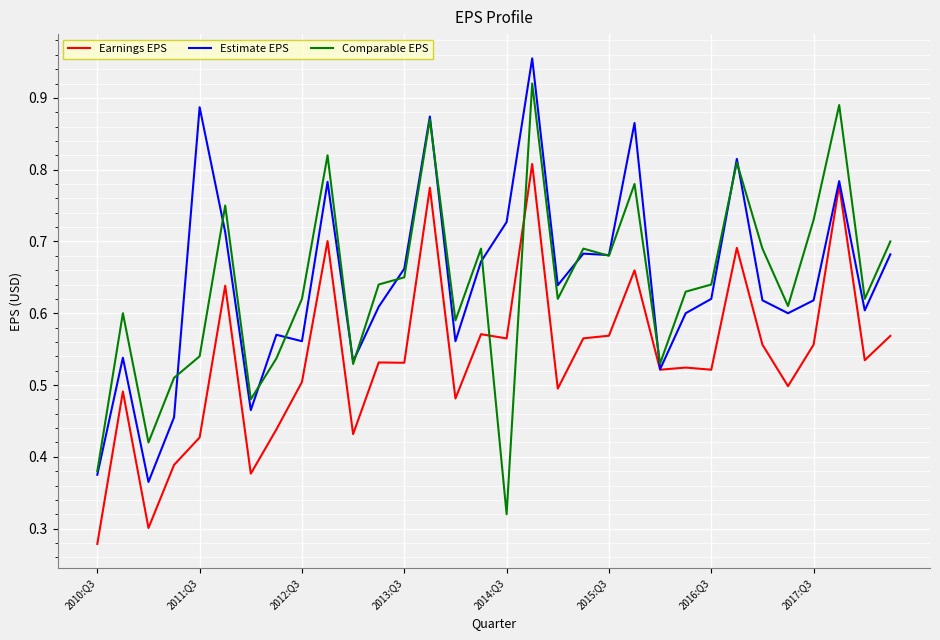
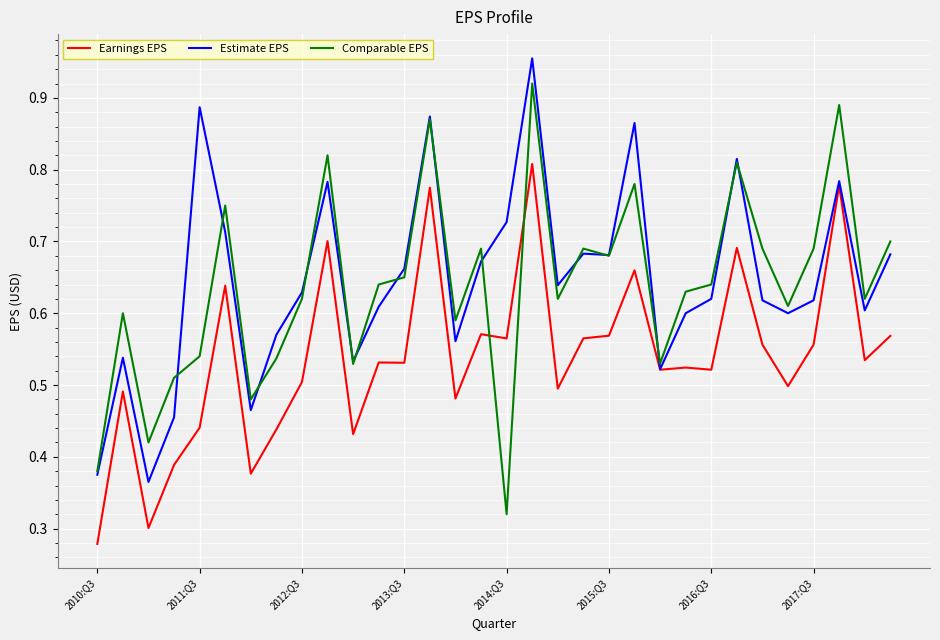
Earnings EPS, 2011:Q3: 0.43 -> 0.44
Estimate EPS, 2012:Q3: 0.56 -> 0.63
Comparable EPS, 2017:Q3: 0.73 -> 0.69
